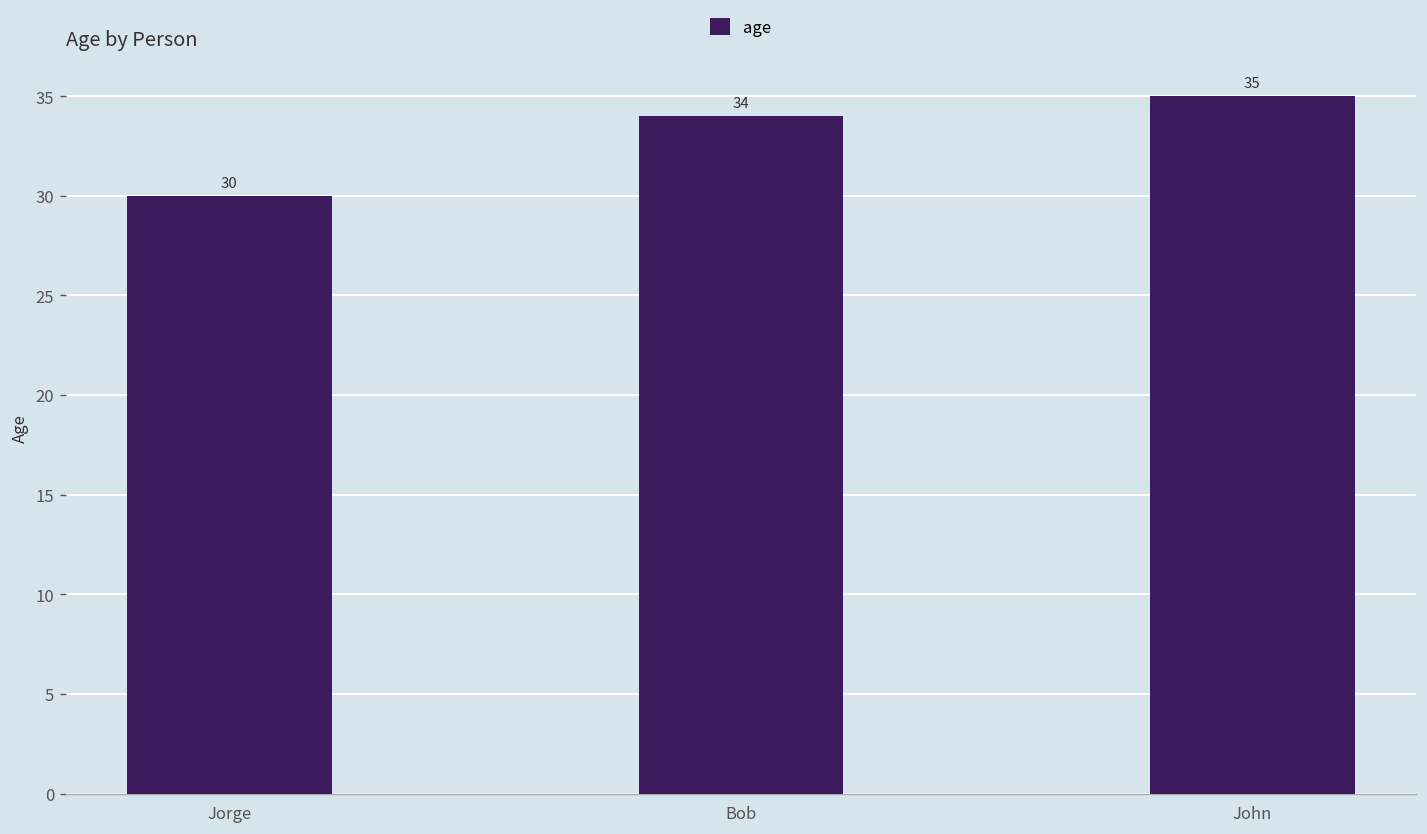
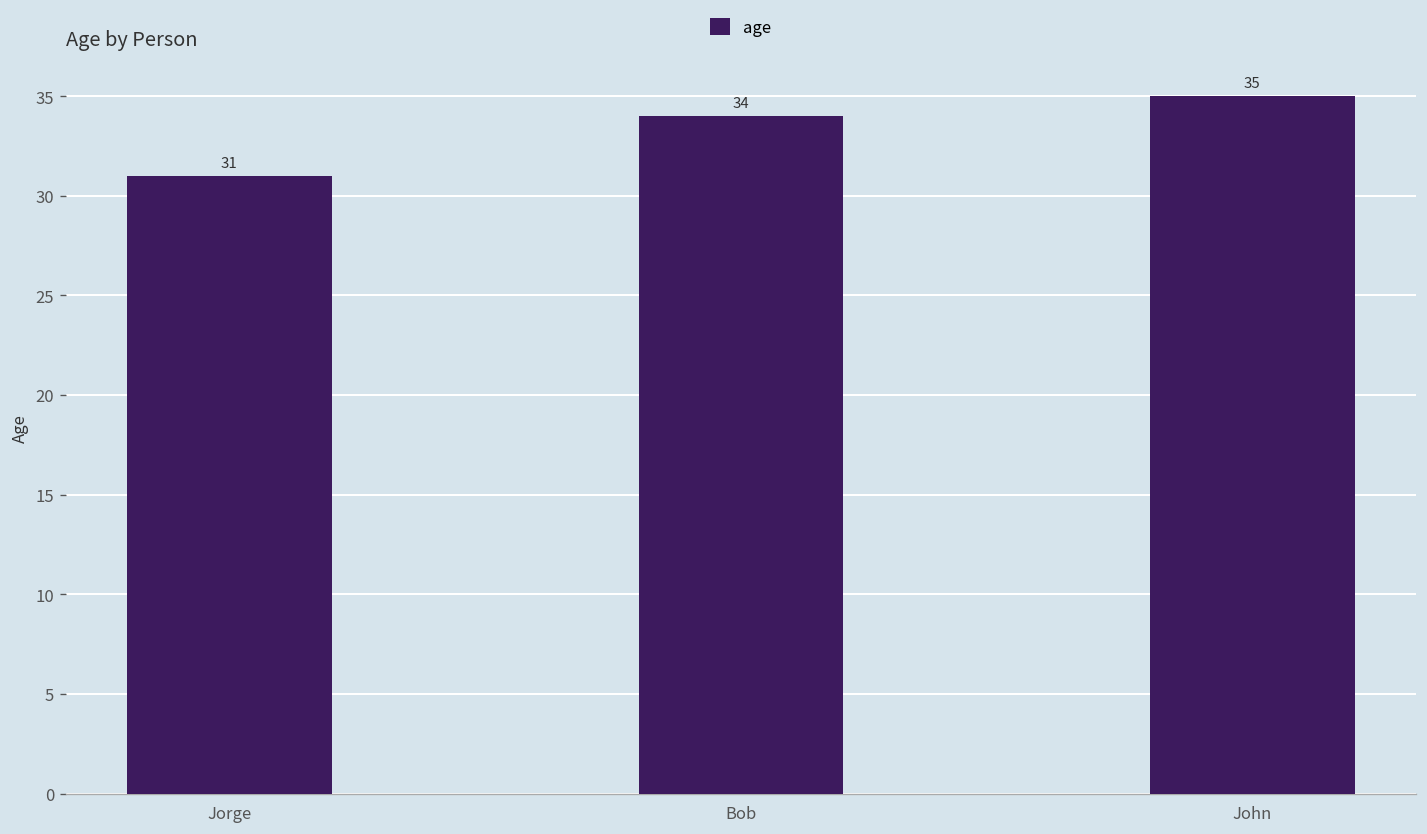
Jorge: 30 -> 31
